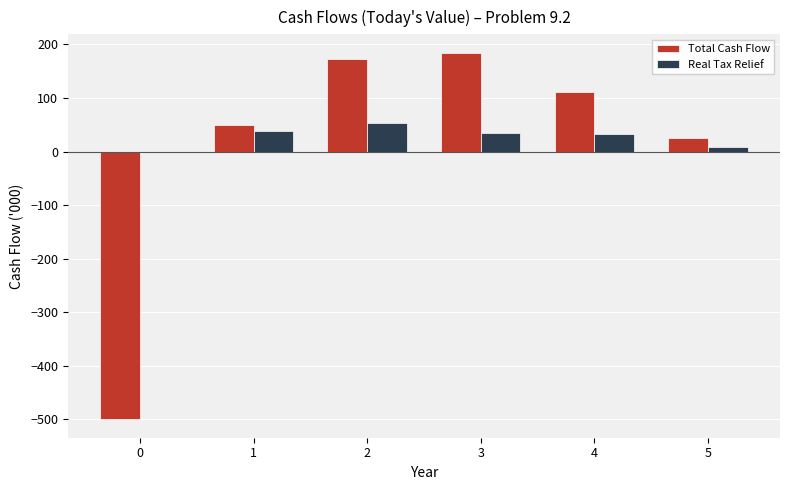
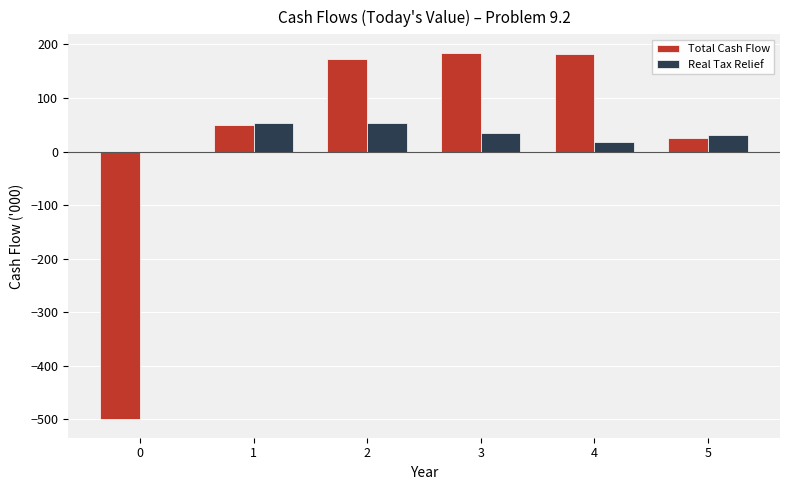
Real Tax Relief, 1: 40 -> 50
Total Cash Flow, 4: 110 -> 180
Real Tax Relief, 4: 30 -> 20
Real Tax Relief, 5: 10 -> 30
